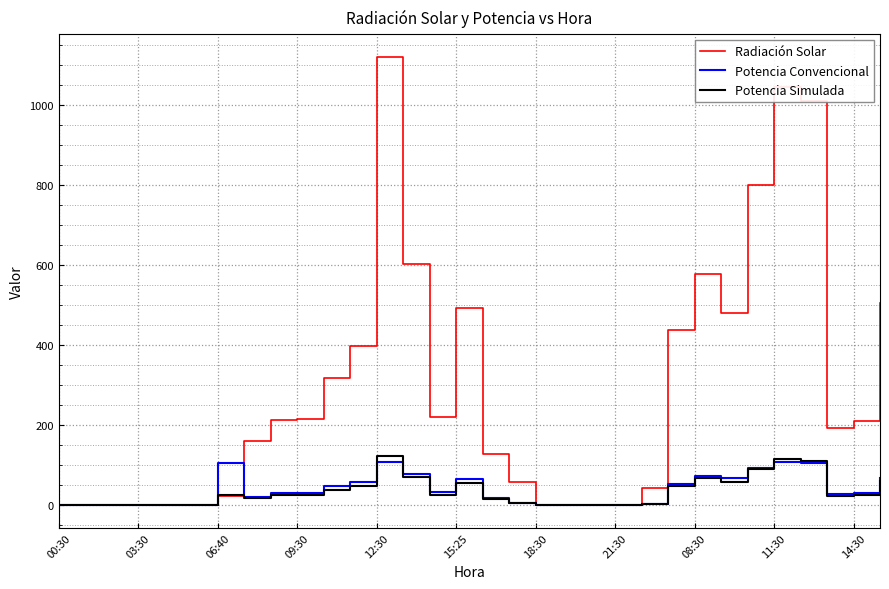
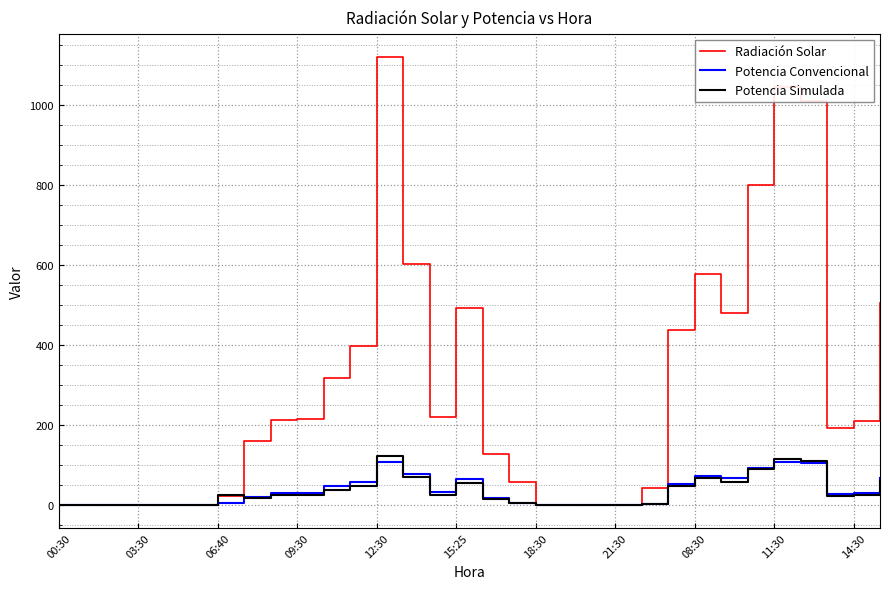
Potencia Convencional, 06:40: 110 -> 10
